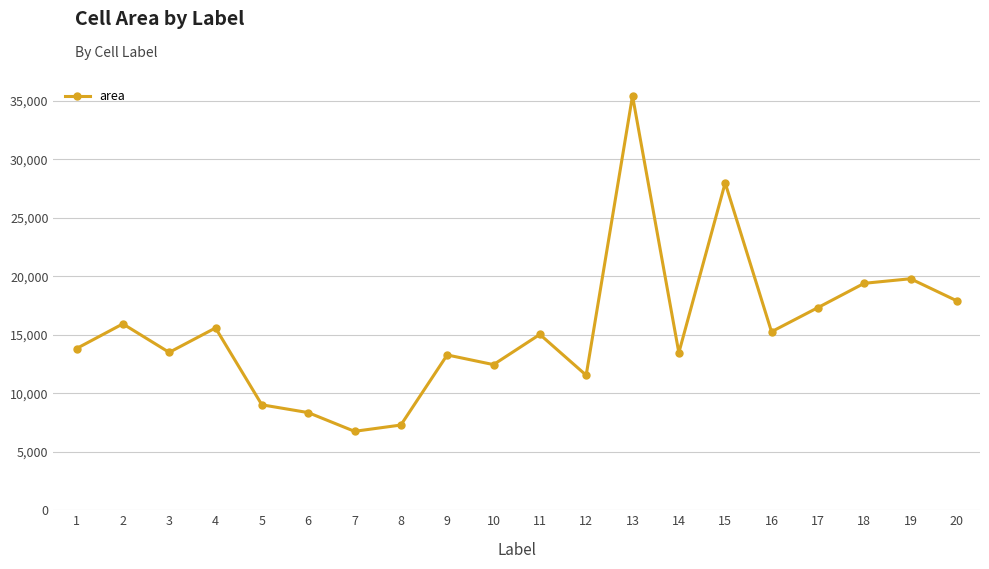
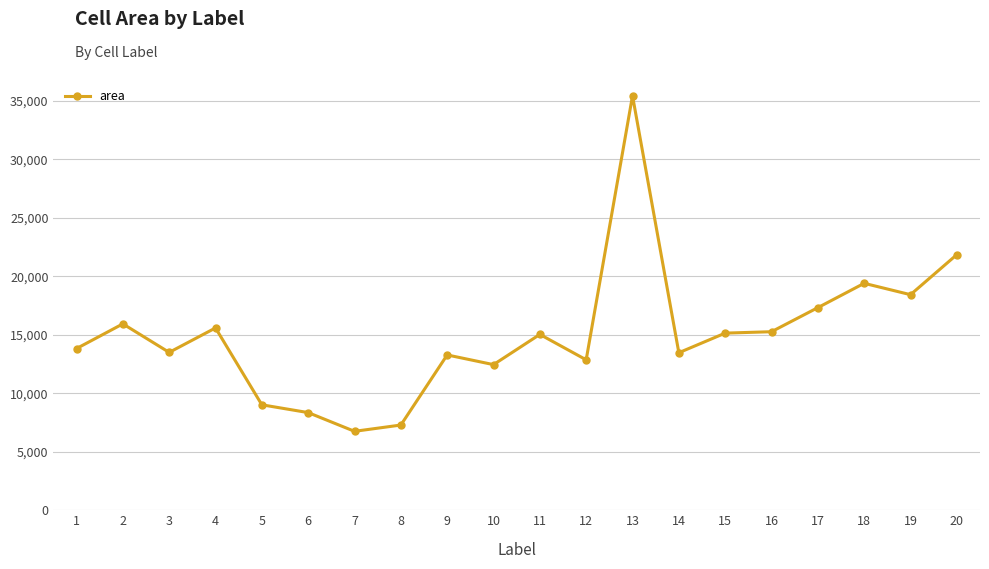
12: 11,500 -> 12,900
15: 28,000 -> 15,100
19: 19,800 -> 18,400
20: 17,900 -> 21,900
